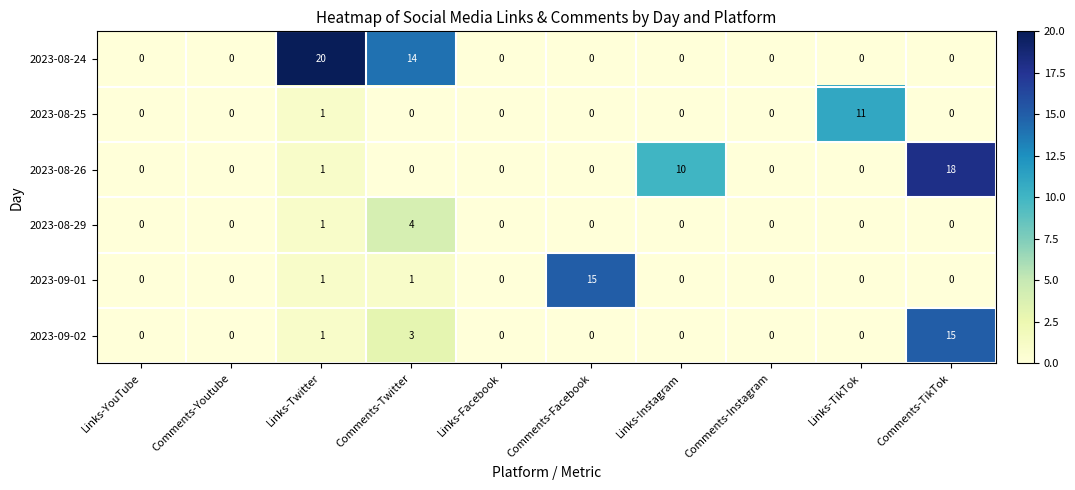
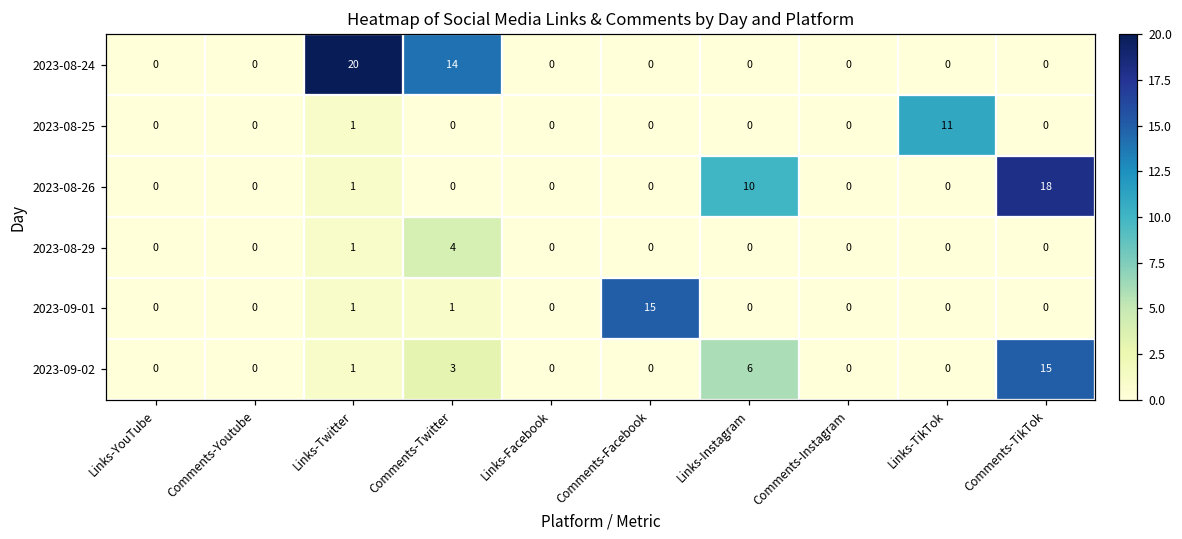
2023-09-02, Links-Instagram: 0 -> 6
